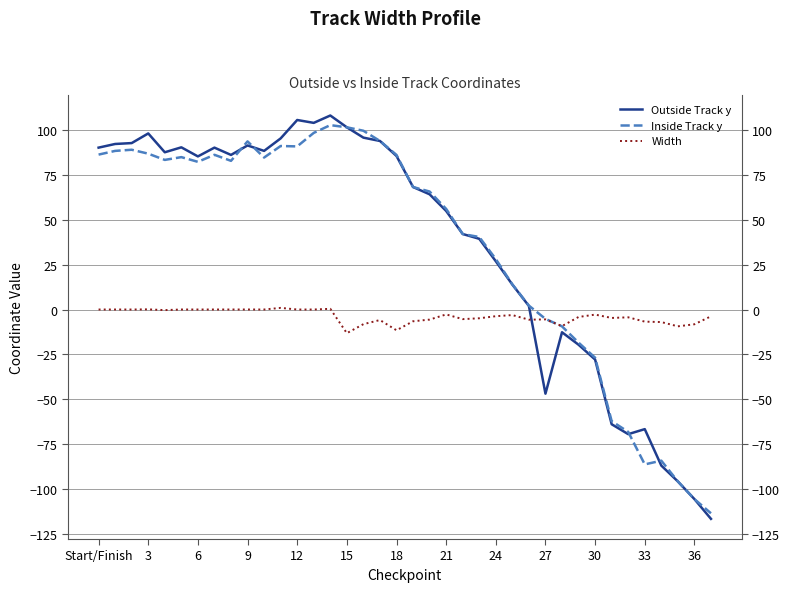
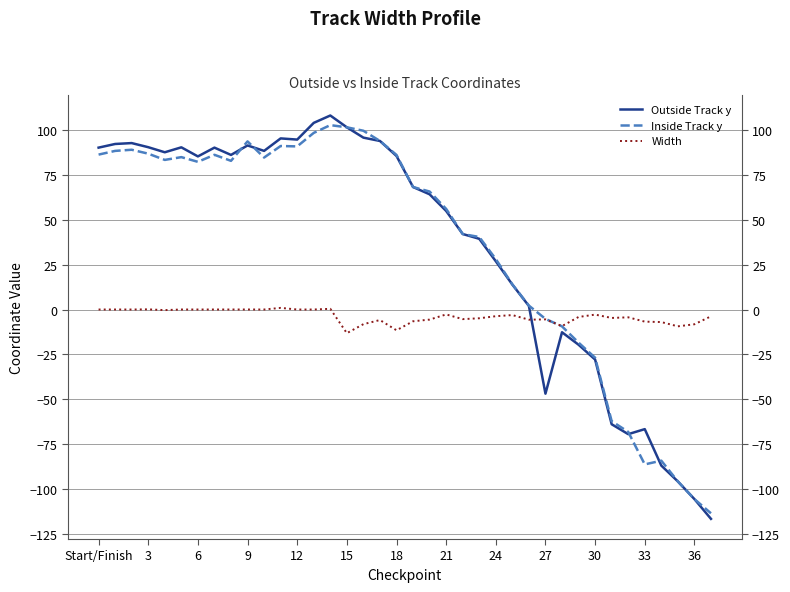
Outside Track y, 3: 98 -> 91
Outside Track y, 12: 106 -> 95
